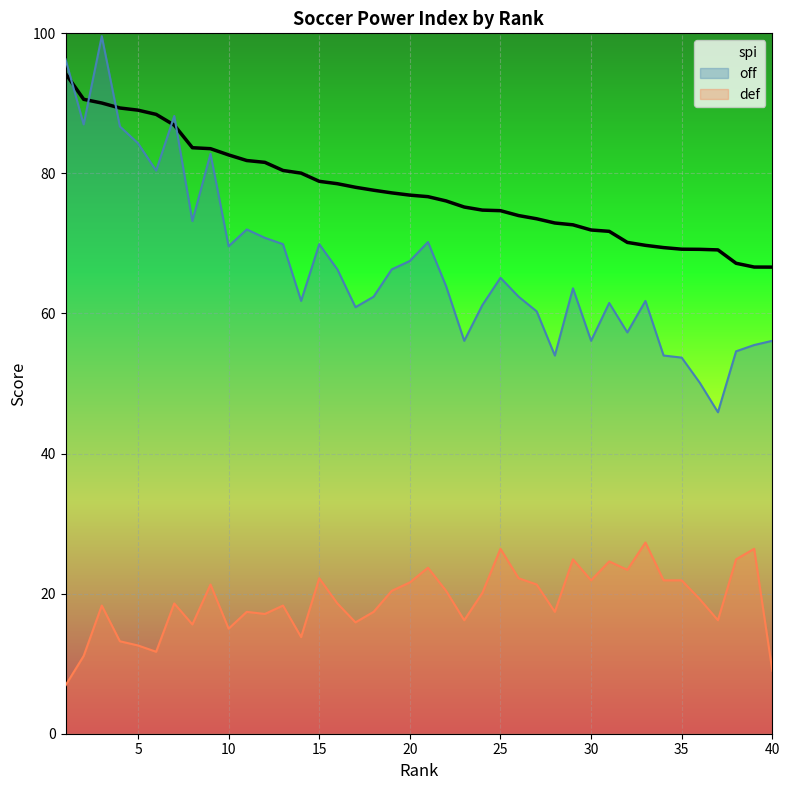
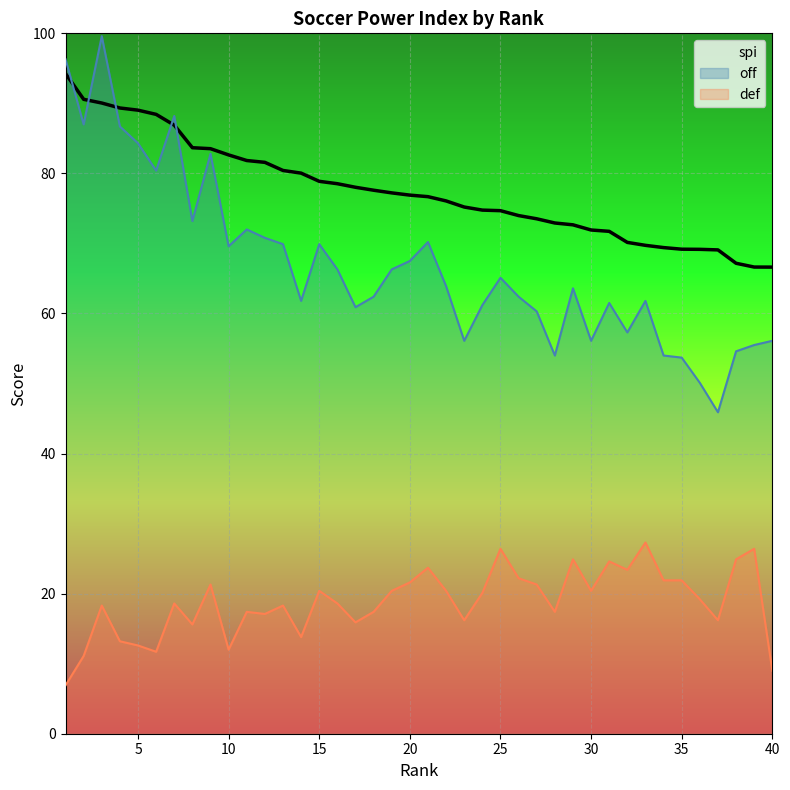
def, 10: 15 -> 12
def, 15: 22 -> 20
def, 30: 22 -> 20
